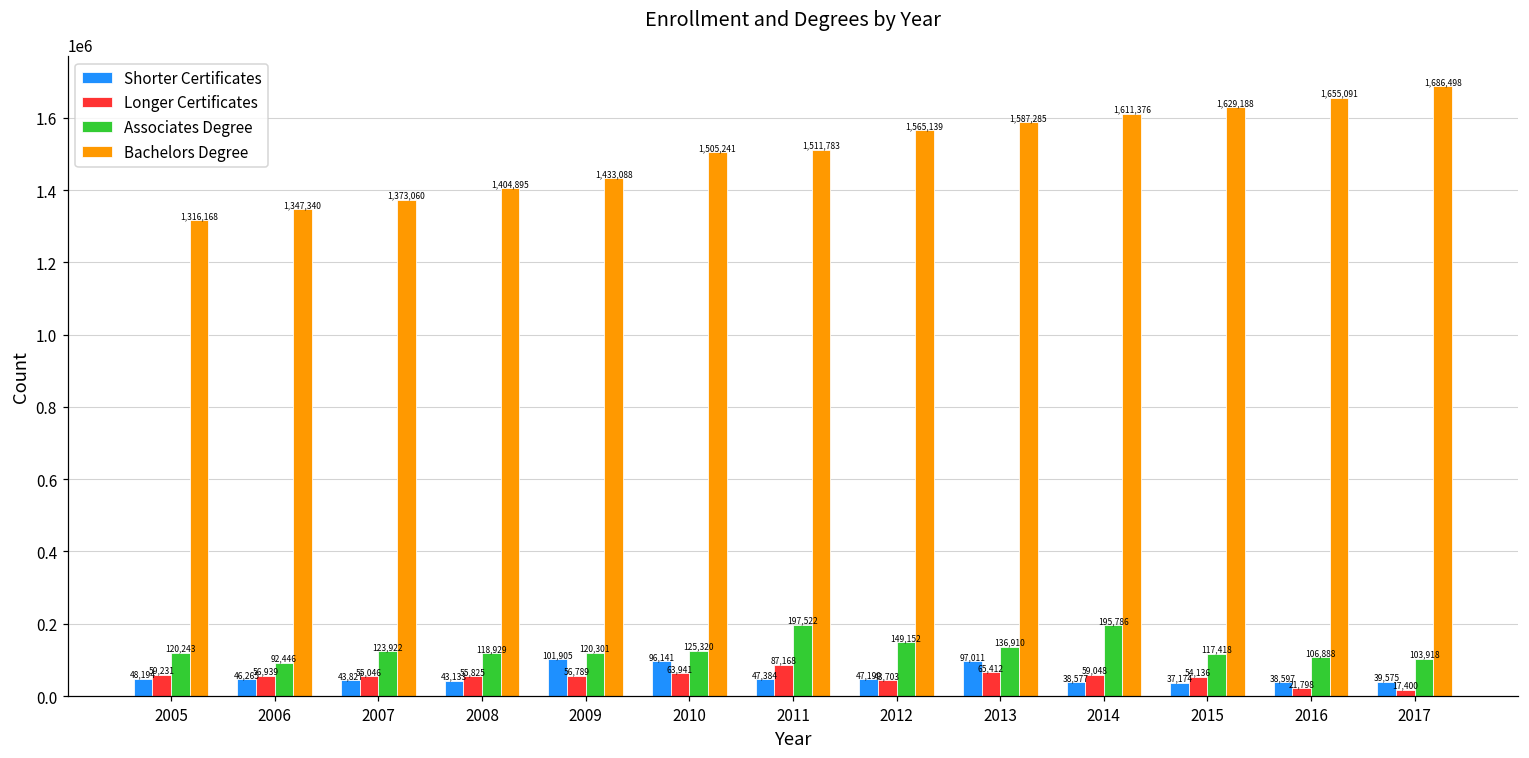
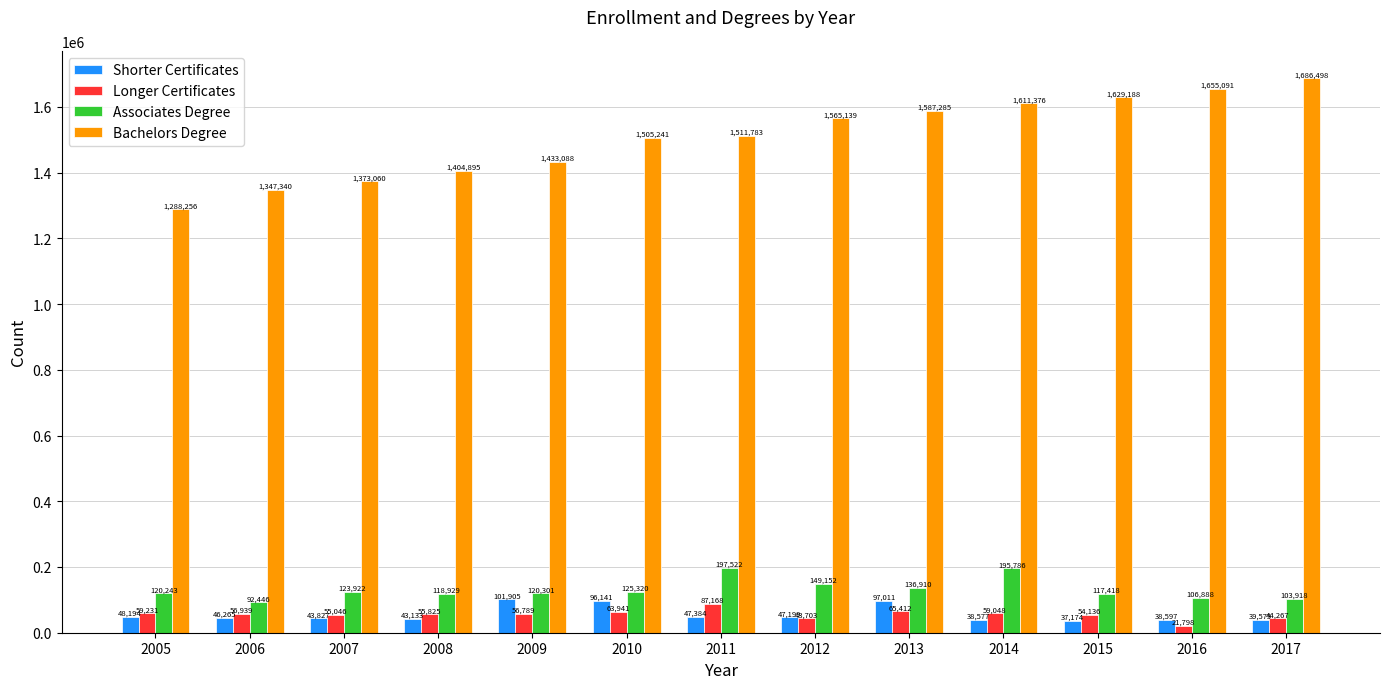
Bachelors Degree, 2005: 1,316,168 -> 1,288,256
Longer Certificates, 2017: 17,400 -> 44,267
